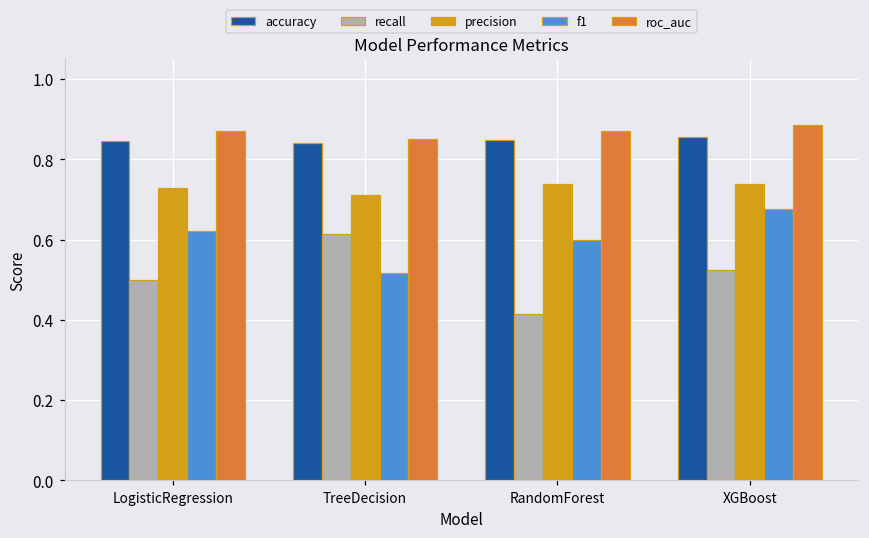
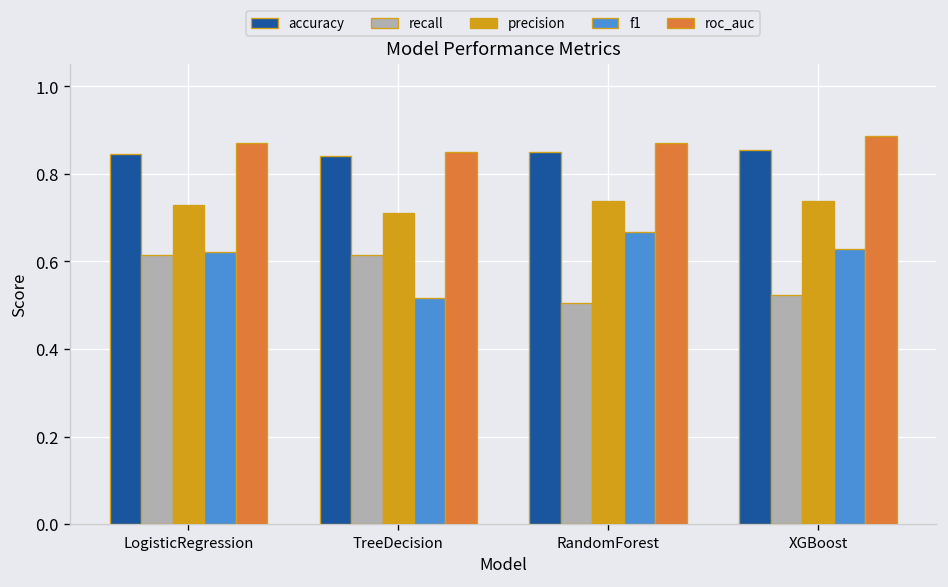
recall, LogisticRegression: 0.50 -> 0.62
recall, RandomForest: 0.41 -> 0.50
f1, RandomForest: 0.60 -> 0.67
f1, XGBoost: 0.68 -> 0.63
